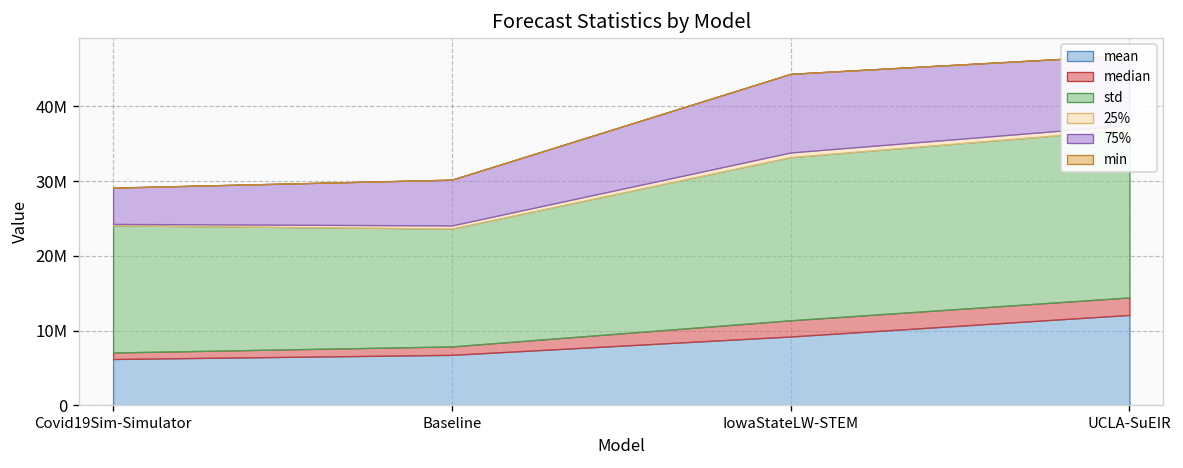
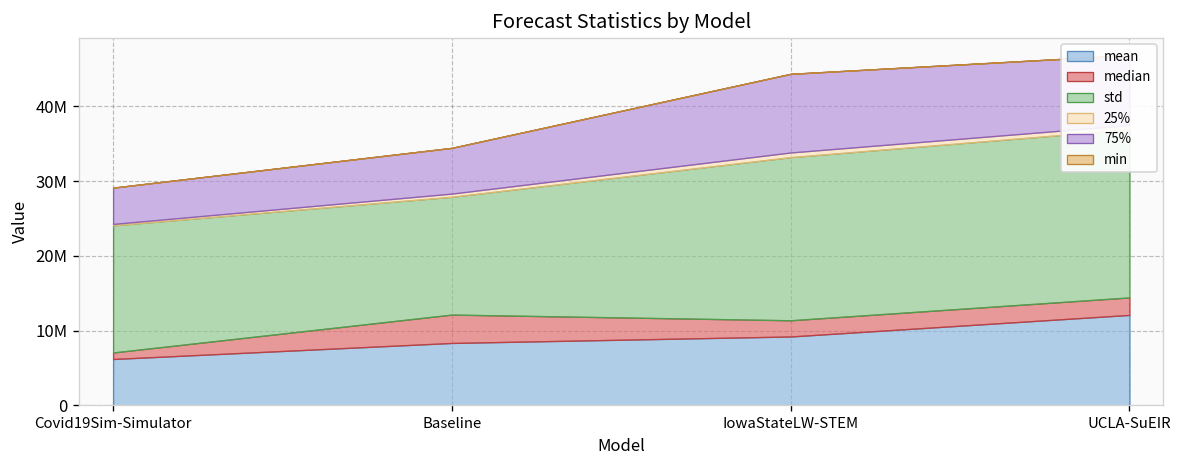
mean, Baseline: 7000000 -> 8000000
median, Baseline: 1000000 -> 4000000
